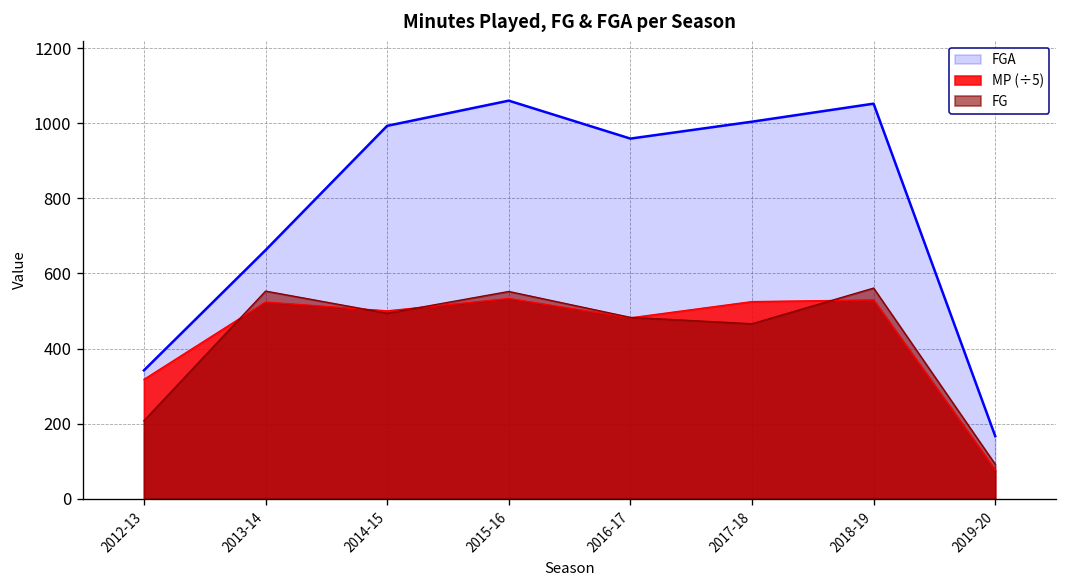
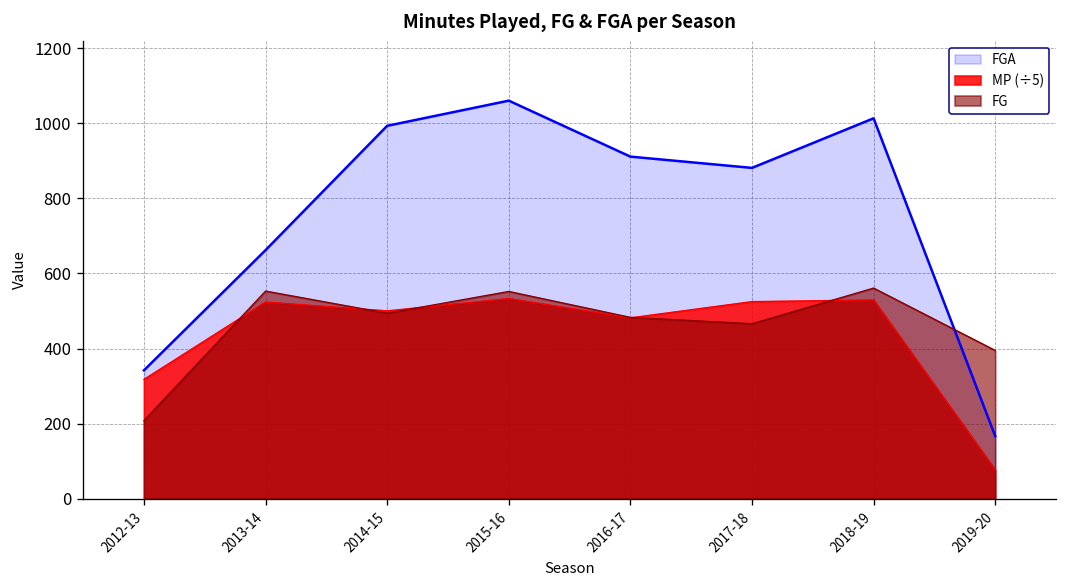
FGA, 2016-17: 960 -> 910
FGA, 2017-18: 1000 -> 880
FGA, 2018-19: 1050 -> 1010
FG, 2019-20: 90 -> 400
